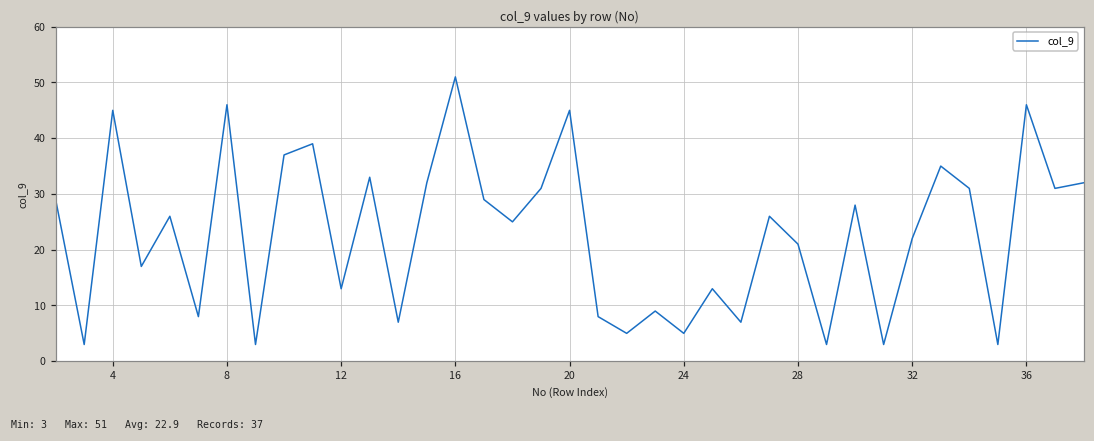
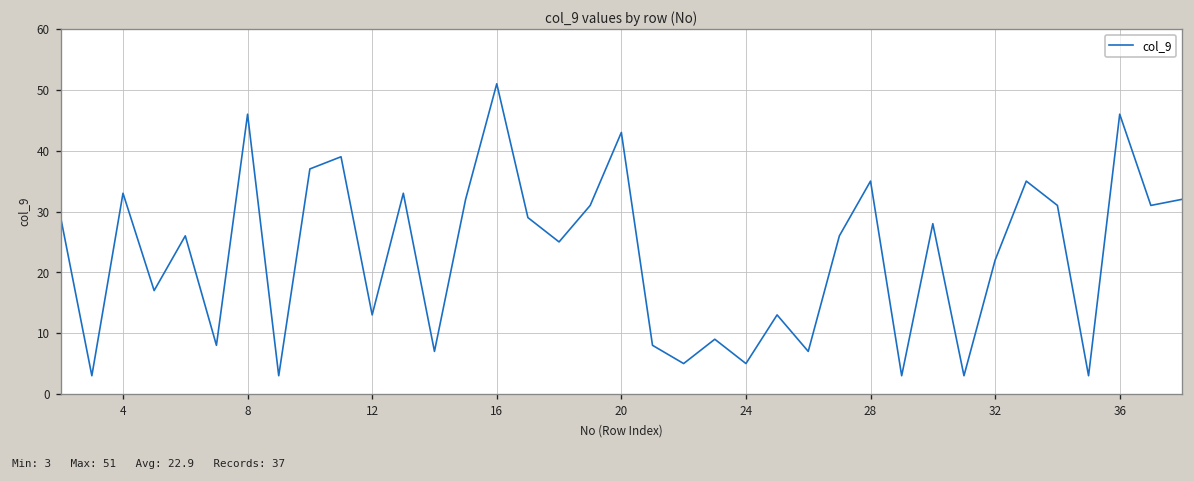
4: 45 -> 33
20: 45 -> 43
28: 21 -> 35
